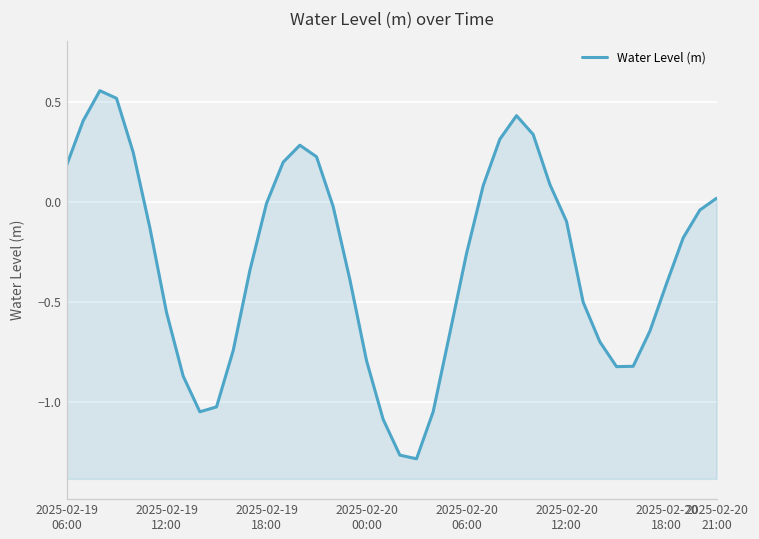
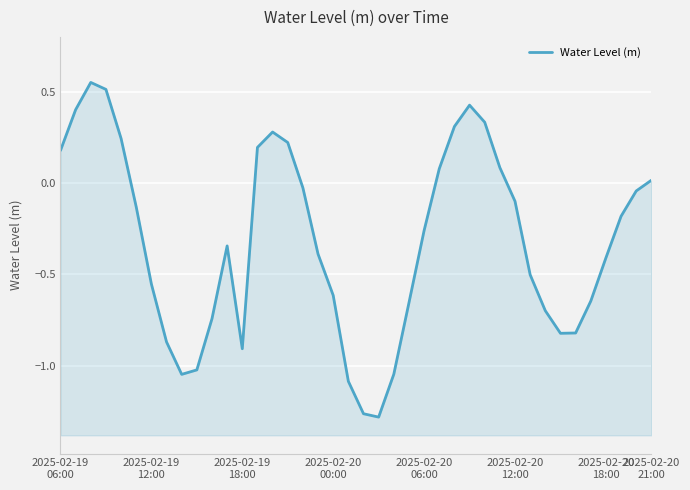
2025-02-19 18:00: -0.01 -> -0.91
2025-02-20 00:00: -0.79 -> -0.61
